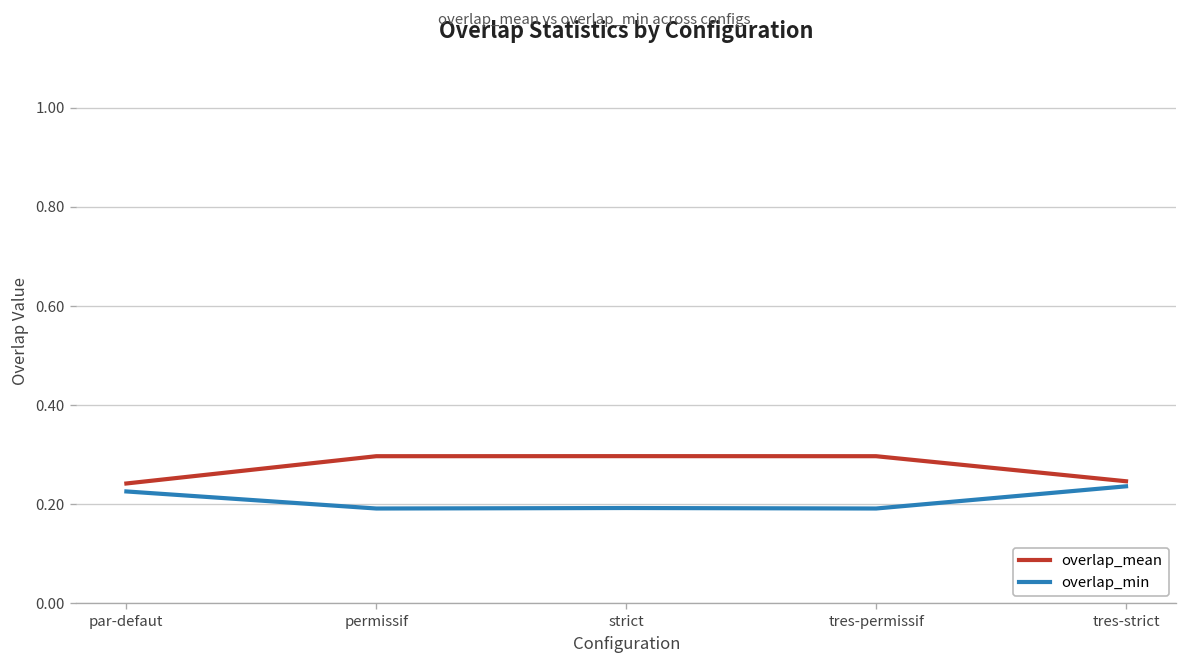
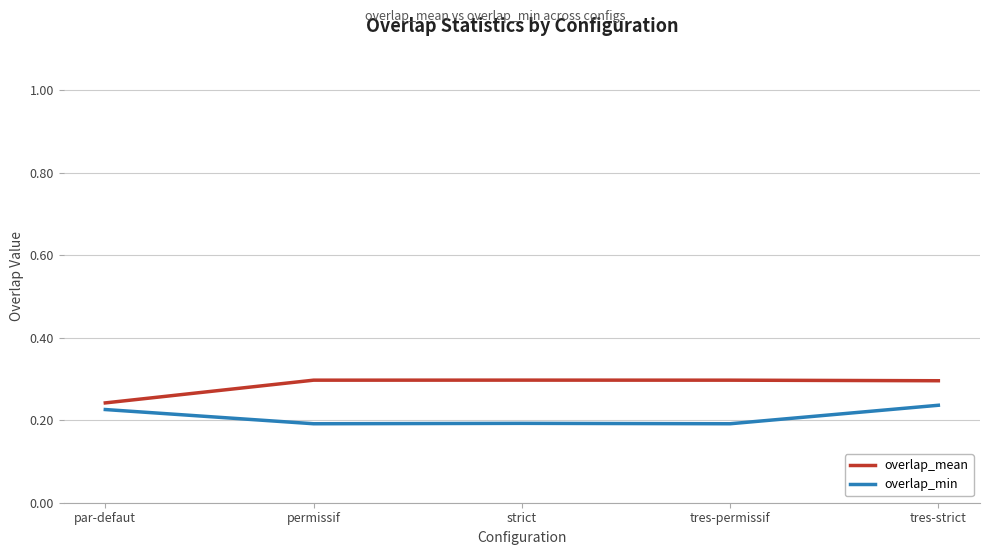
overlap_mean, tres-strict: 0.25 -> 0.30
